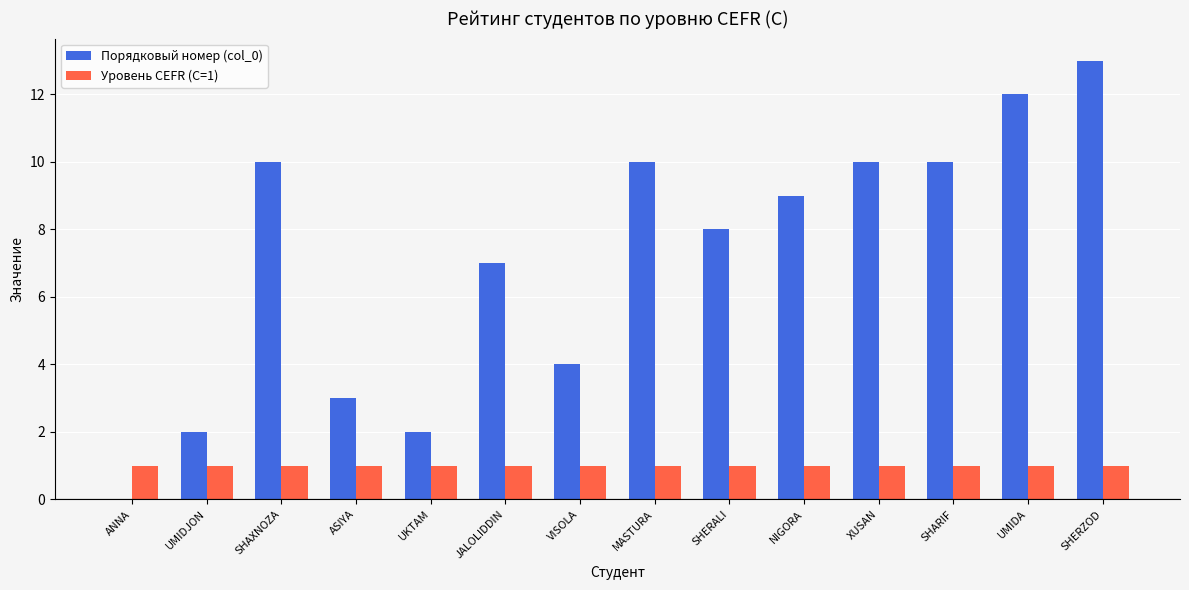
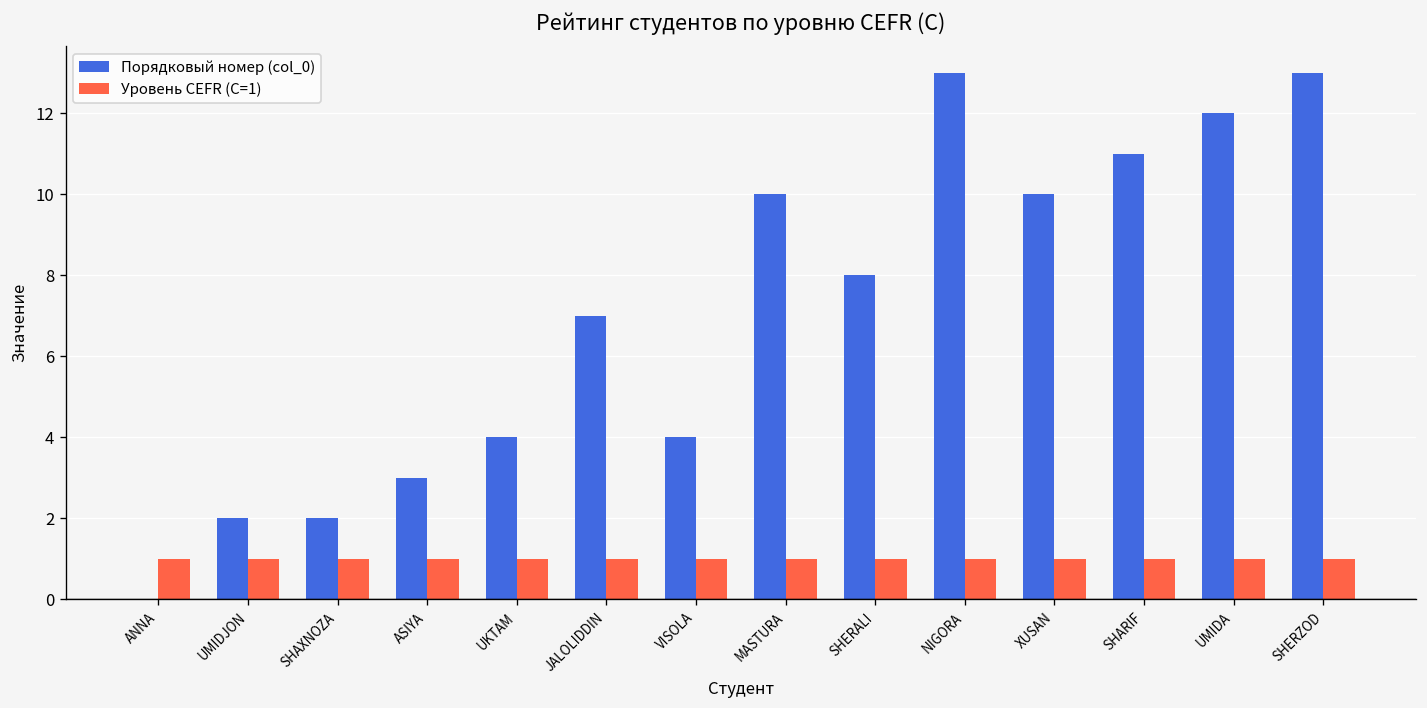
Порядковый номер (col_0), SHAXNOZA: 10 -> 2
Порядковый номер (col_0), UKTAM: 2 -> 4
Порядковый номер (col_0), NIGORA: 9 -> 13
Порядковый номер (col_0), SHARIF: 10 -> 11
